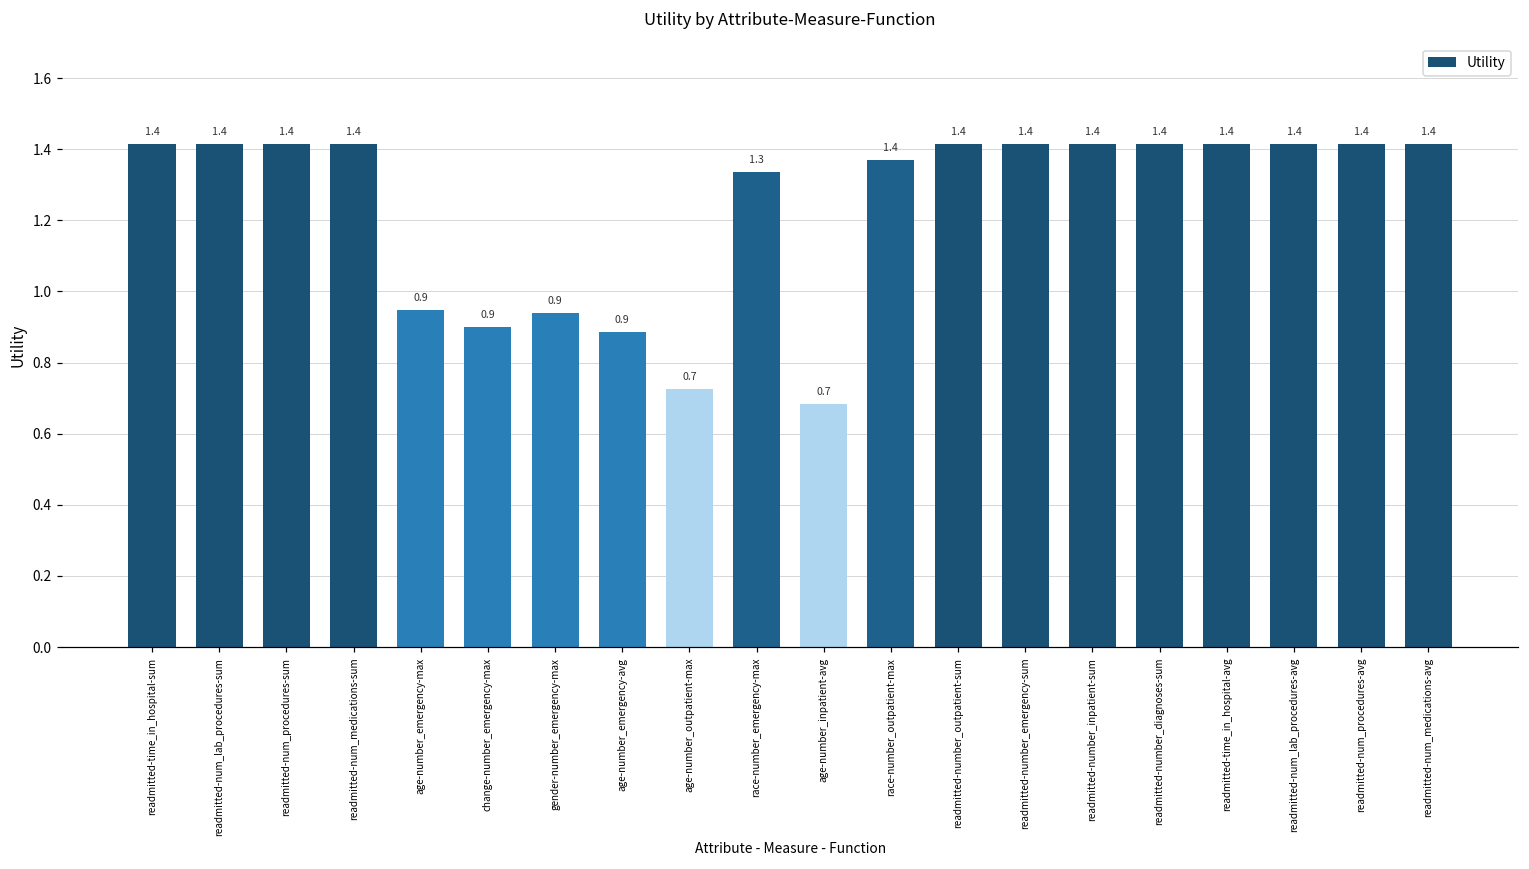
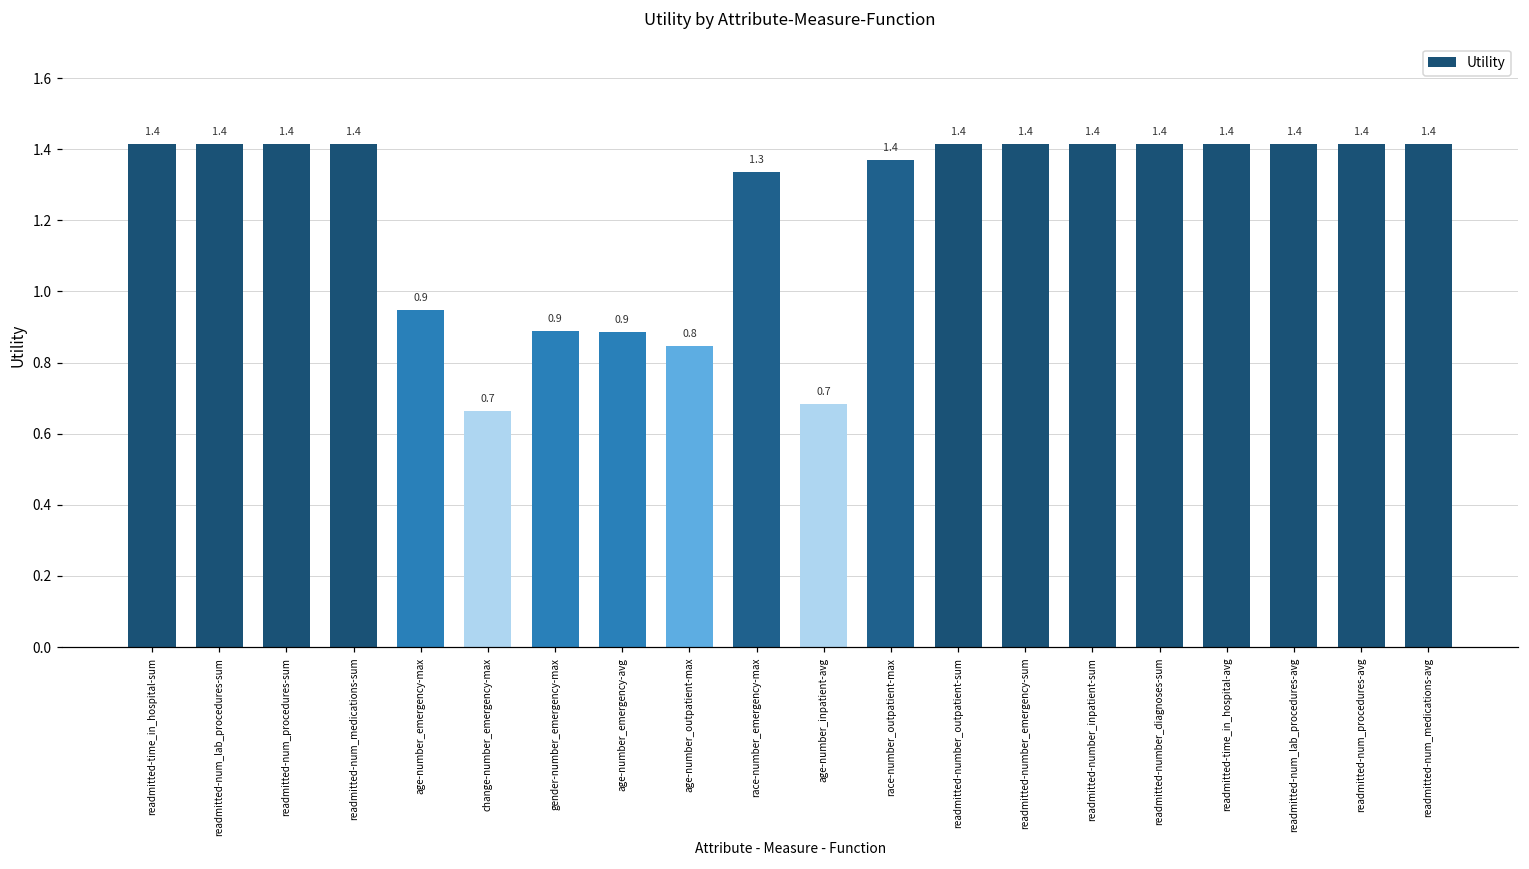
change-number_emergency-max: 0.9 -> 0.7
gender-number_emergency-max: 0.94 -> 0.89
age-number_outpatient-max: 0.7 -> 0.8
